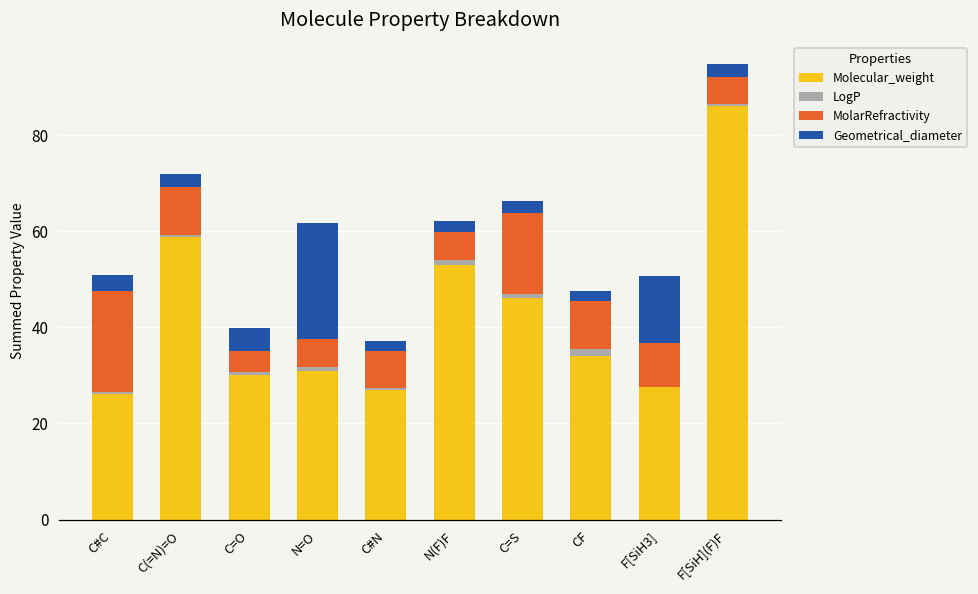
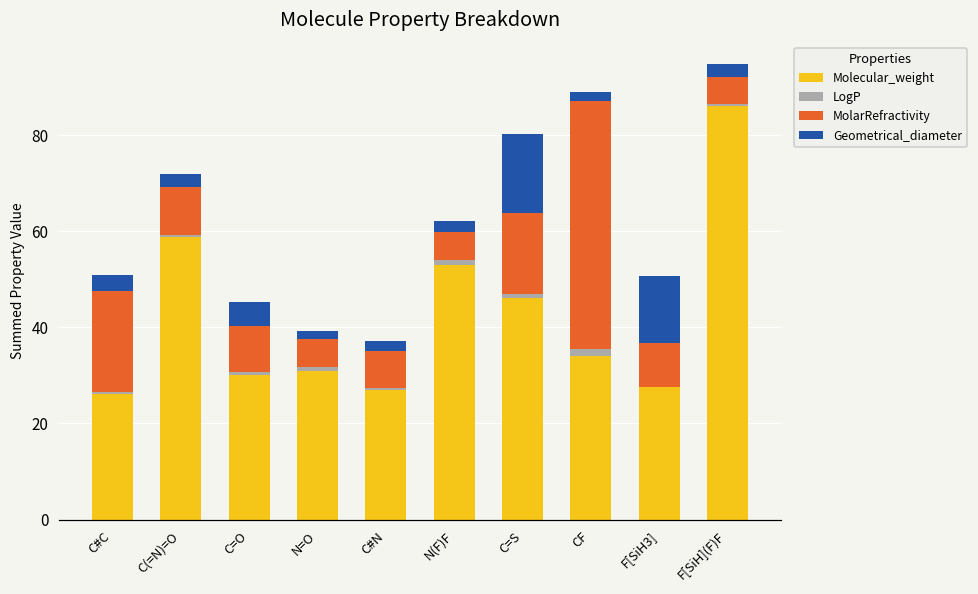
MolarRefractivity, C=O: 4 -> 10
Geometrical_diameter, N=O: 24 -> 2
Geometrical_diameter, C=S: 2 -> 17
MolarRefractivity, CF: 10 -> 52
